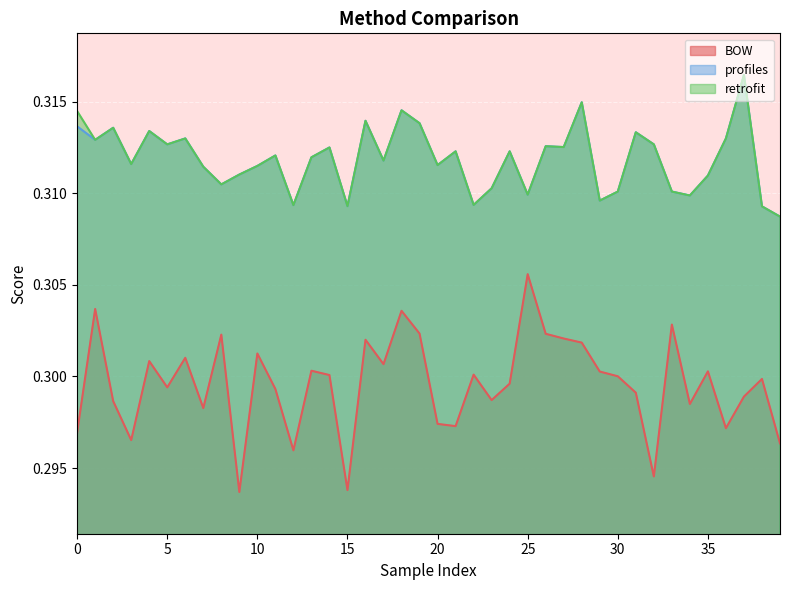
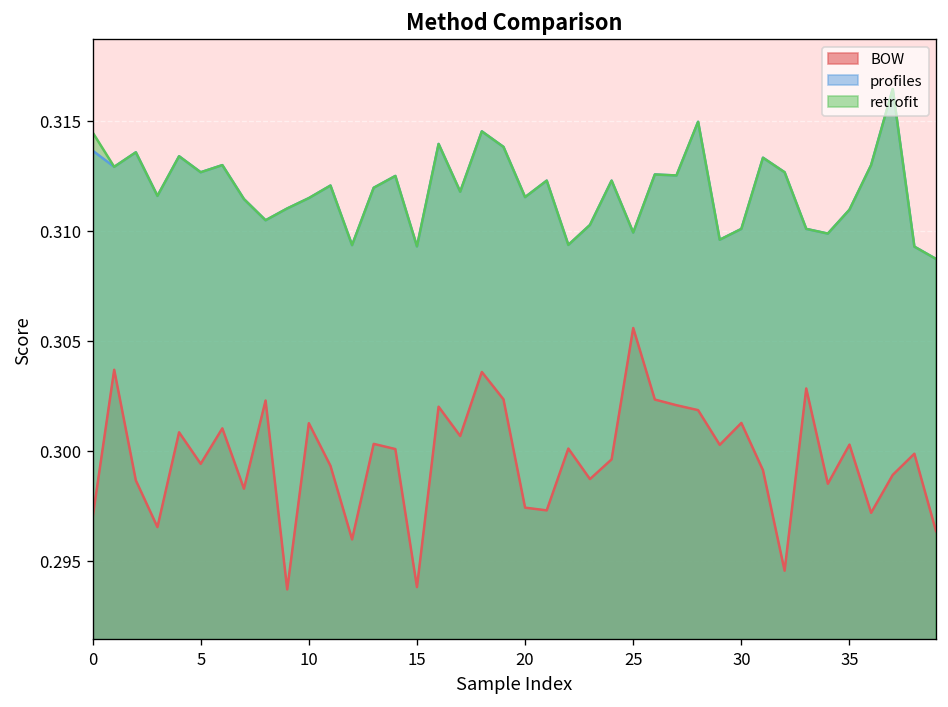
BOW, 30: 0.3000 -> 0.3013
